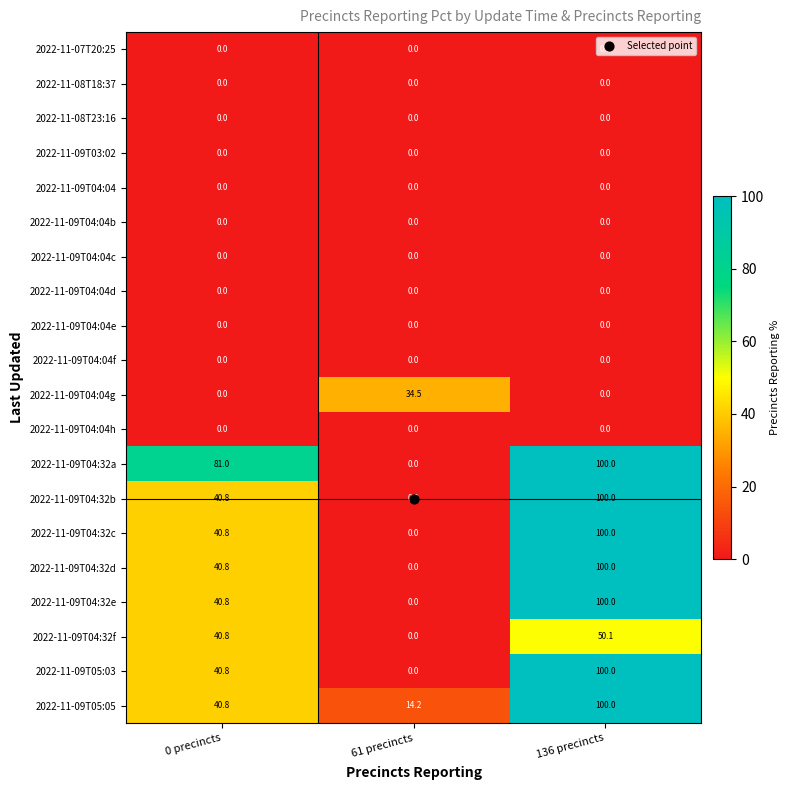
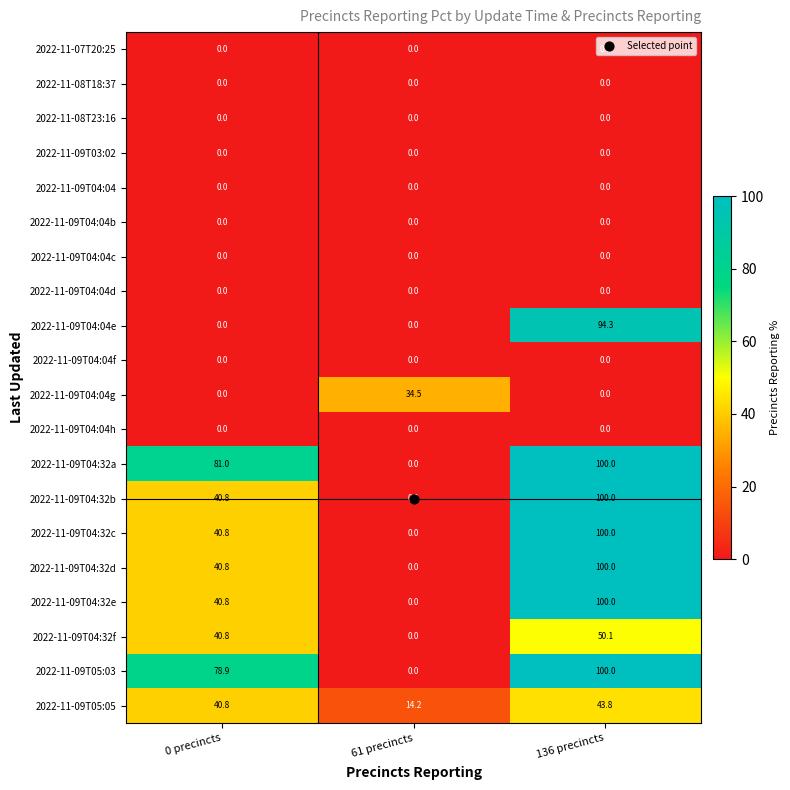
2022-11-09T04:04e, 136 precincts: 0.0 -> 94.3
2022-11-09T05:03, 0 precincts: 40.8 -> 78.9
2022-11-09T05:05, 136 precincts: 100.0 -> 43.8
